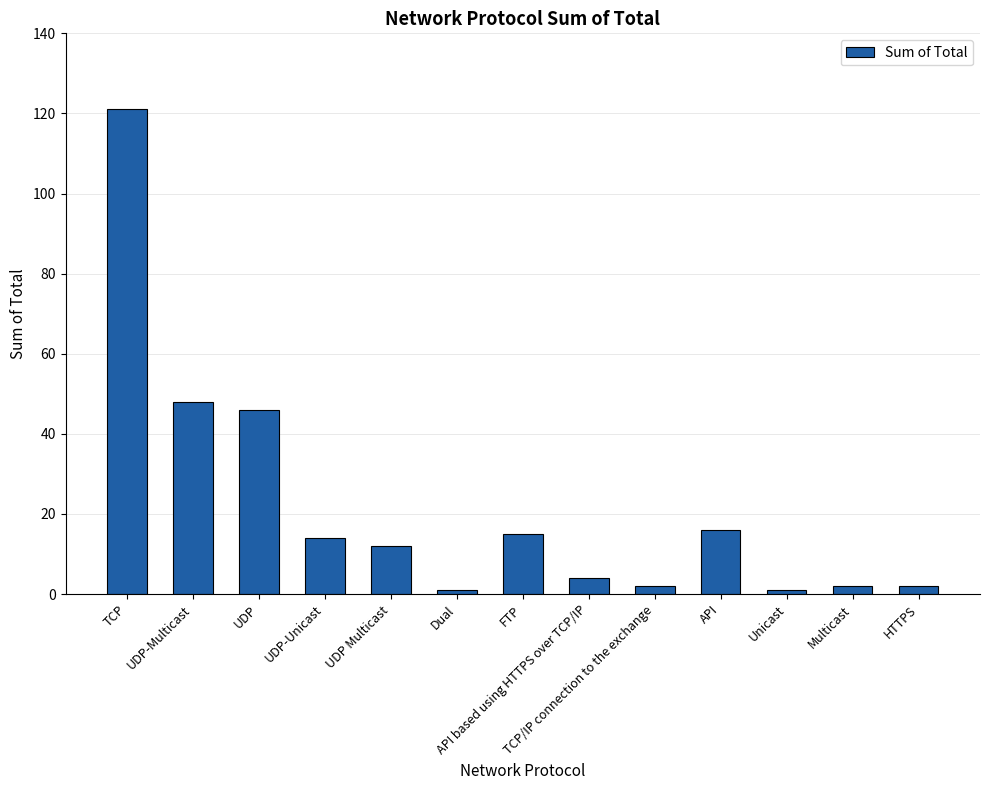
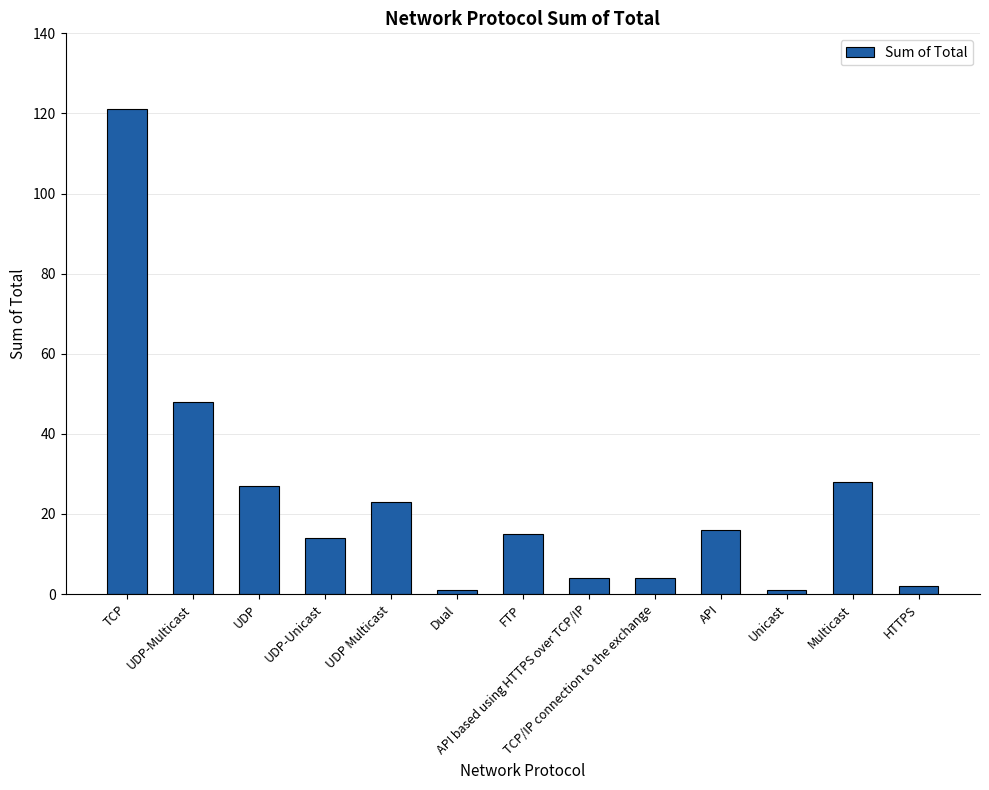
UDP: 46 -> 27
UDP Multicast: 12 -> 23
TCP/IP connection to the exchange: 2 -> 4
Multicast: 2 -> 28
